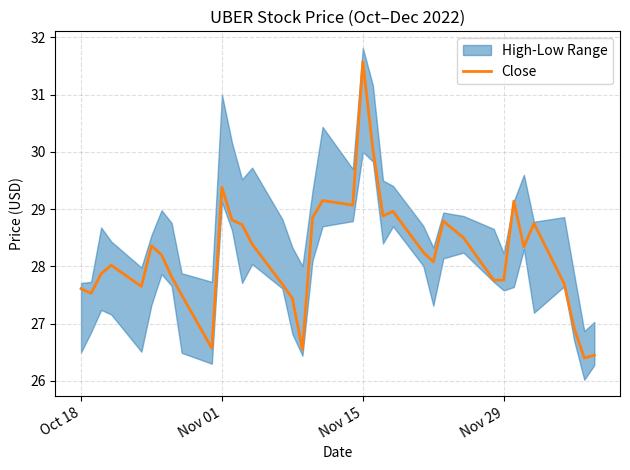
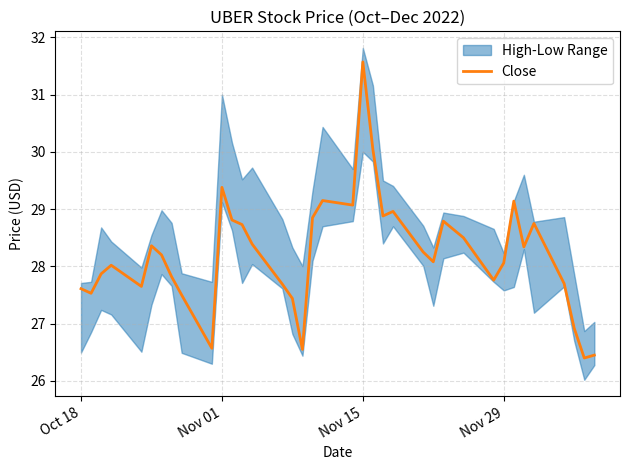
Close, Nov 29: 27.8 -> 28.1
